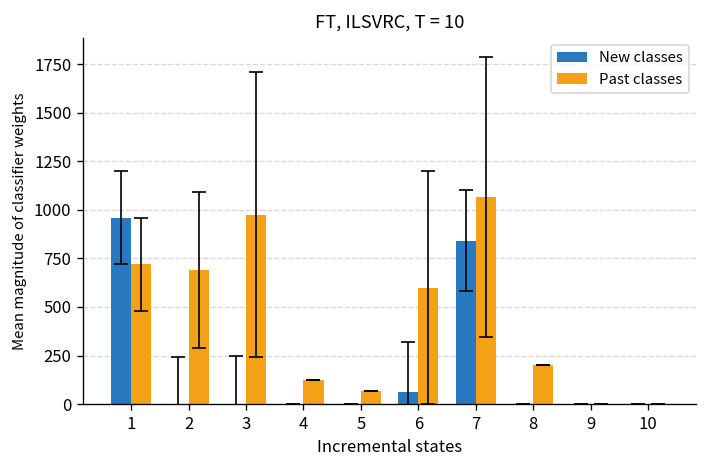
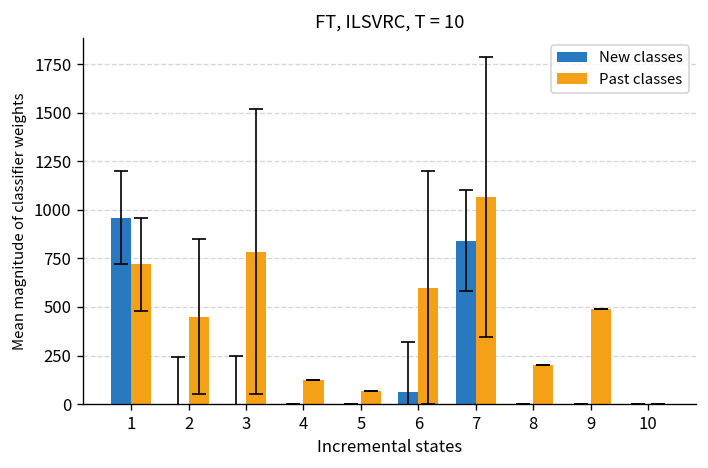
Past classes, 2: 690 -> 450
Past classes, 3: 980 -> 790
Past classes, 9: 0 -> 490
